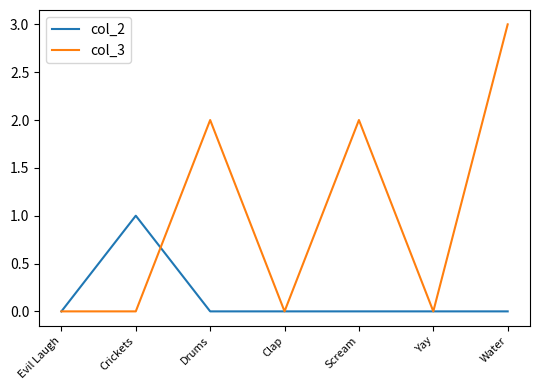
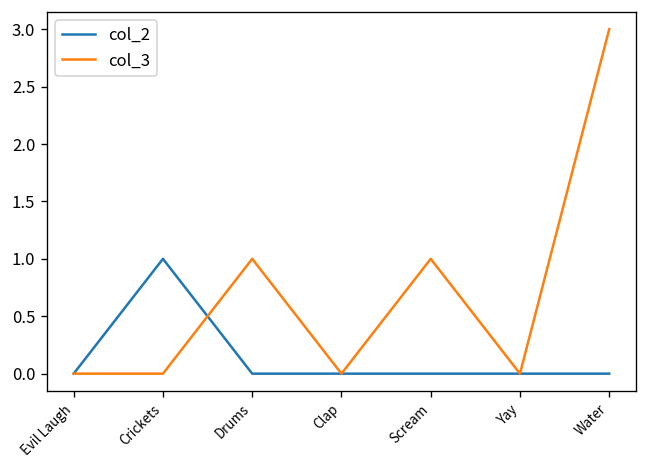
col_3, Drums: 2 -> 1
col_3, Scream: 2 -> 1
